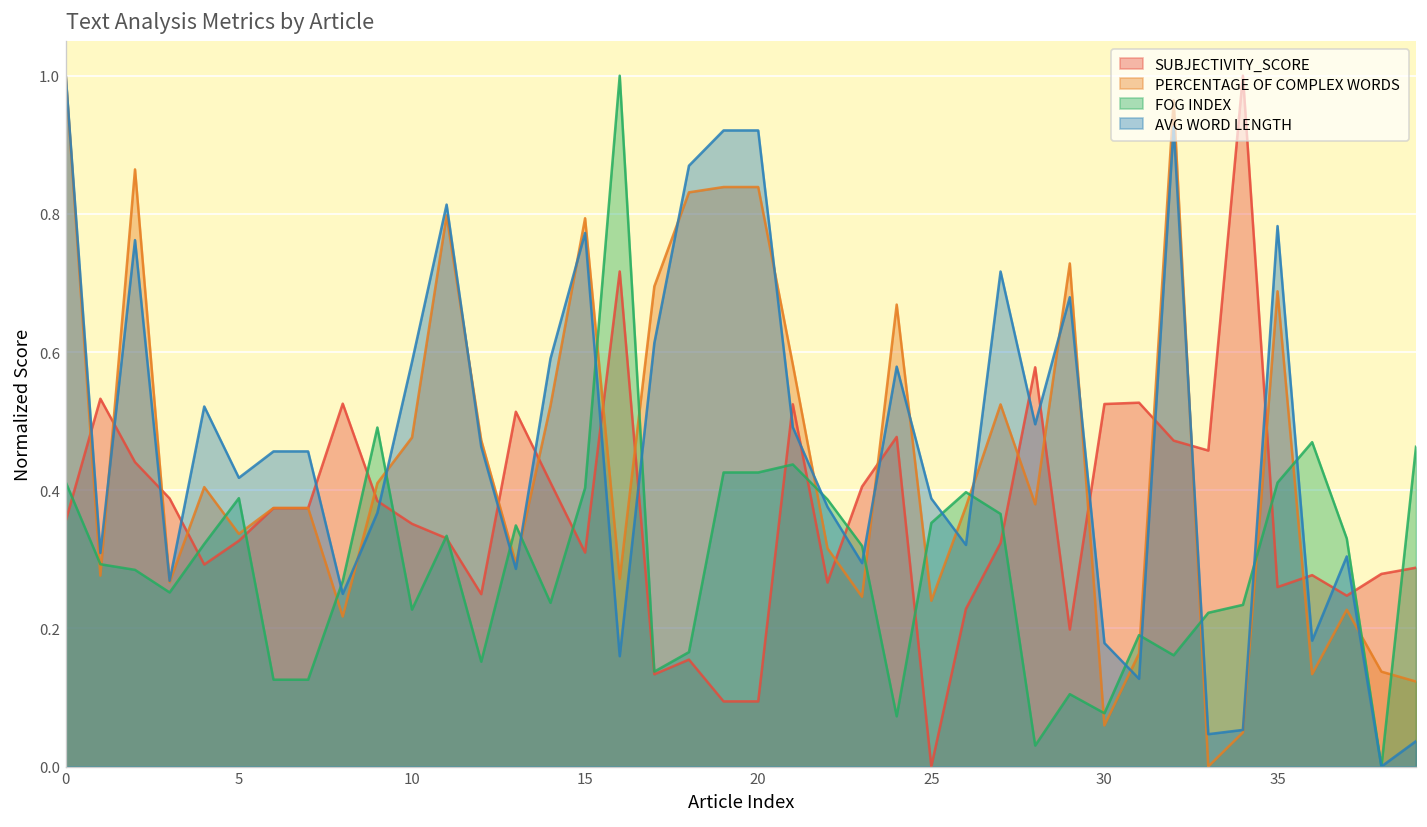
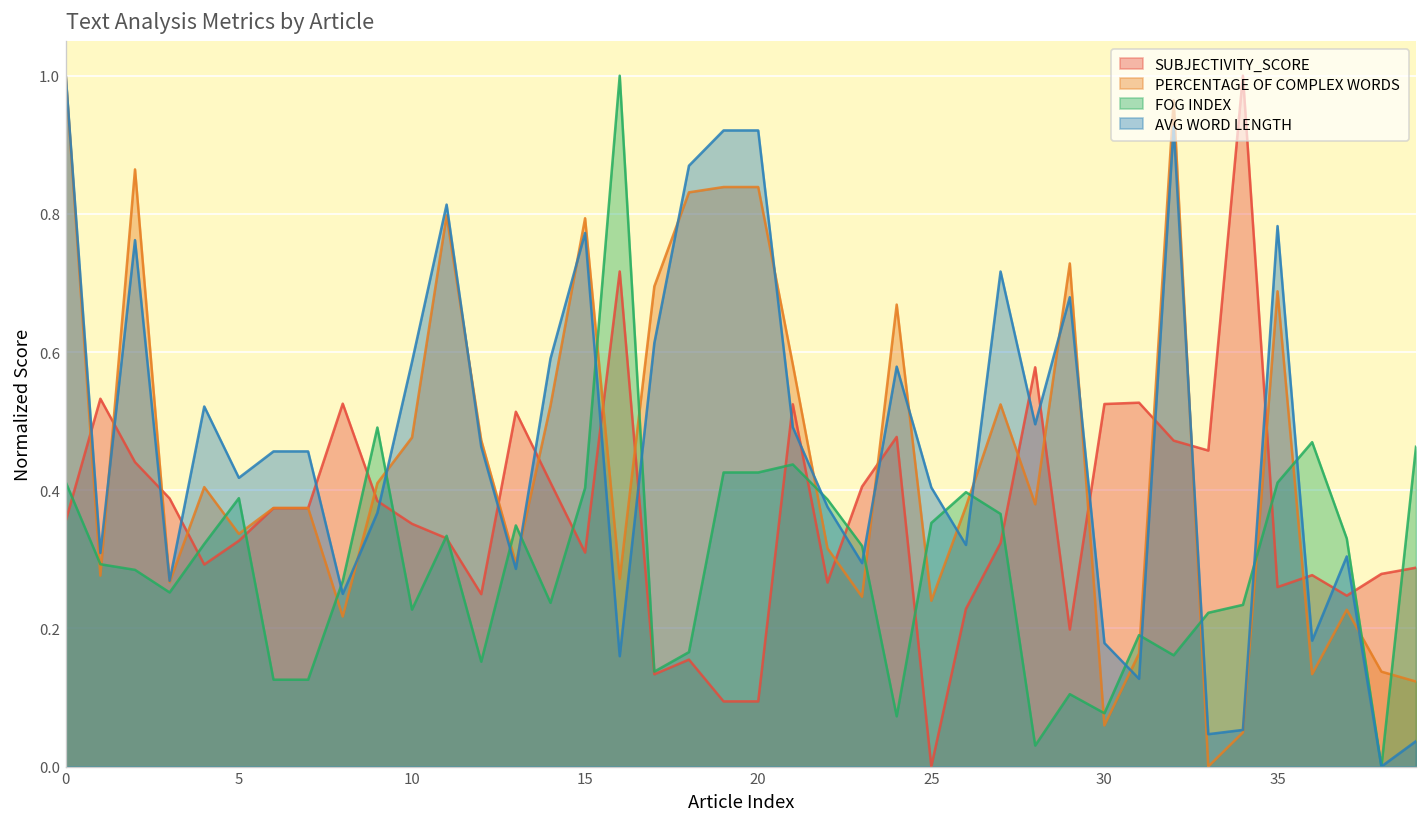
AVG WORD LENGTH, 25: 0.39 -> 0.40
